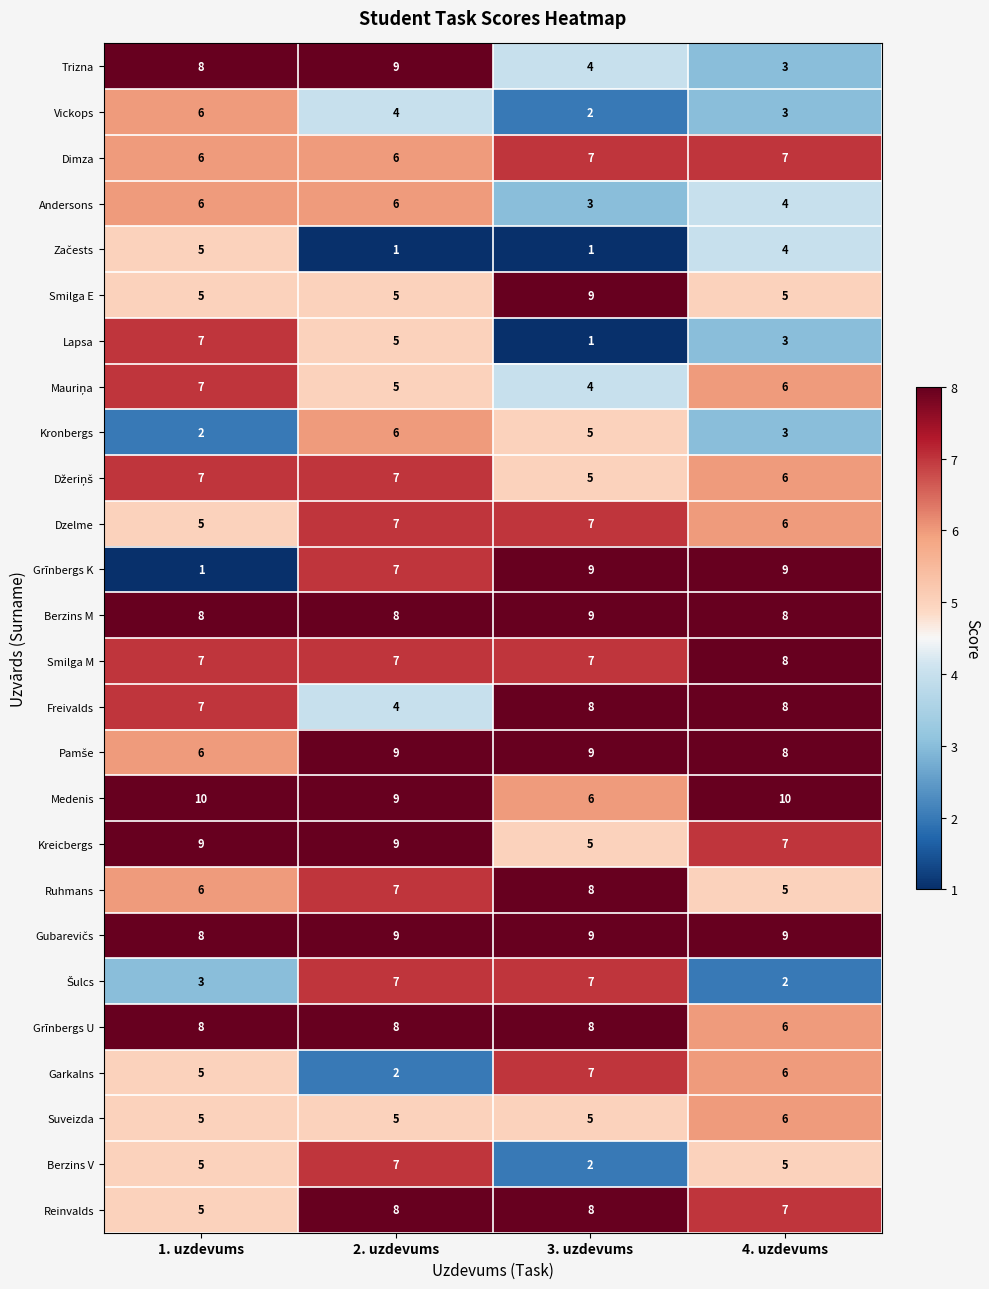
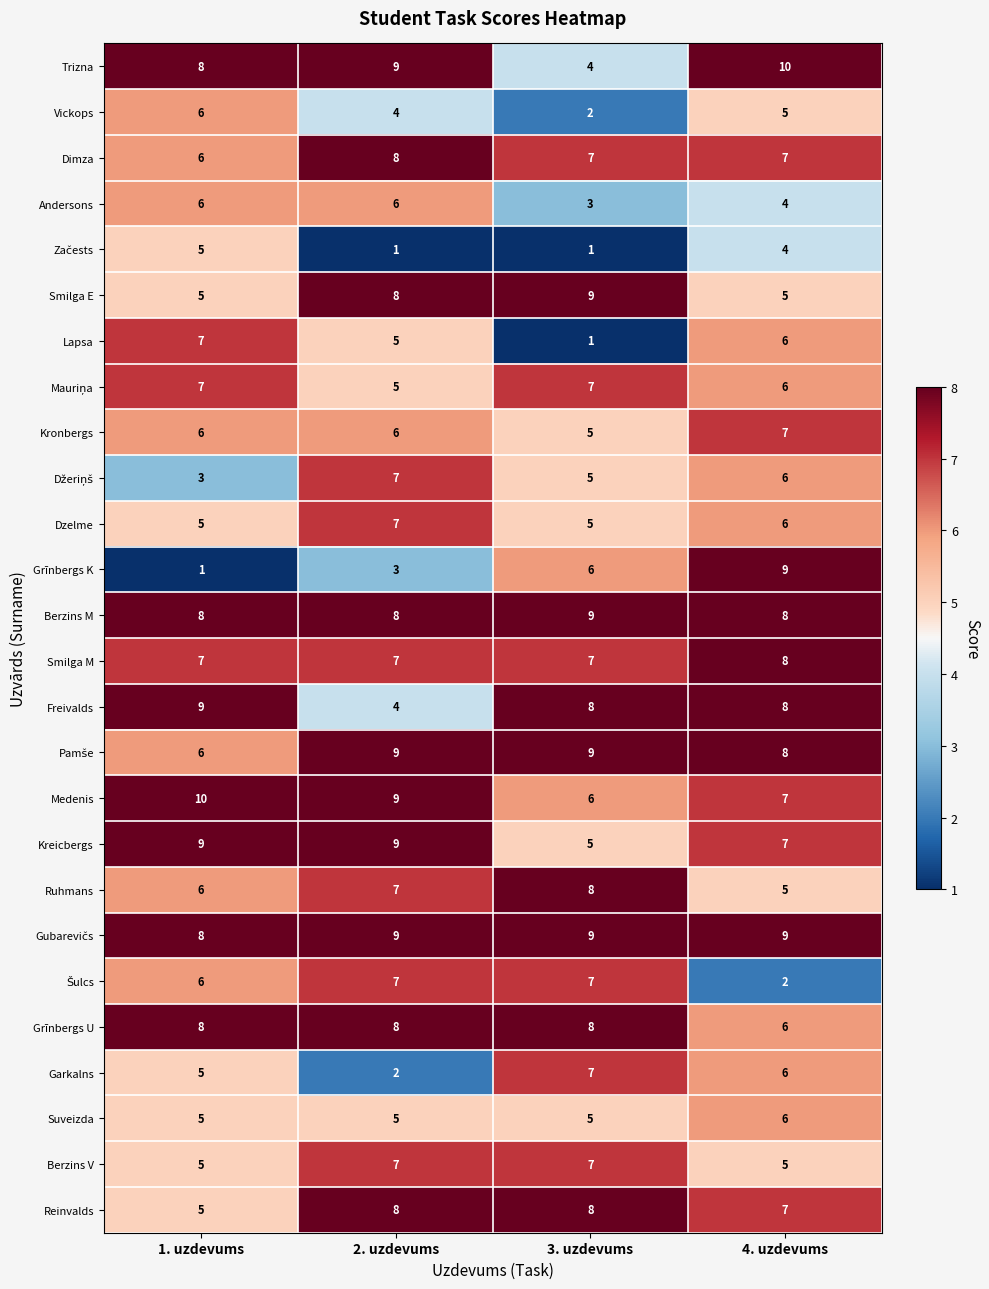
Trizna, 4. uzdevums: 3 -> 10
Vickops, 4. uzdevums: 3 -> 5
Dimza, 2. uzdevums: 6 -> 8
Smilga E, 2. uzdevums: 5 -> 8
Lapsa, 4. uzdevums: 3 -> 6
Mauriņa, 3. uzdevums: 4 -> 7
Kronbergs, 1. uzdevums: 2 -> 6
Kronbergs, 4. uzdevums: 3 -> 7
Džeriņš, 1. uzdevums: 7 -> 3
Dzelme, 3. uzdevums: 7 -> 5
Grīnbergs K, 2. uzdevums: 7 -> 3
Grīnbergs K, 3. uzdevums: 9 -> 6
Freivalds, 1. uzdevums: 7 -> 9
Medenis, 4. uzdevums: 10 -> 7
Šulcs, 1. uzdevums: 3 -> 6
Berzins V, 3. uzdevums: 2 -> 7
